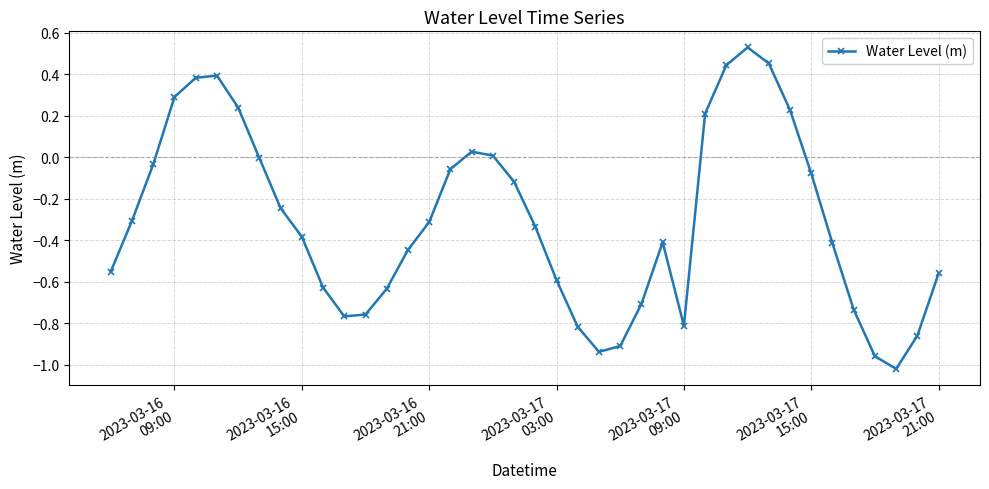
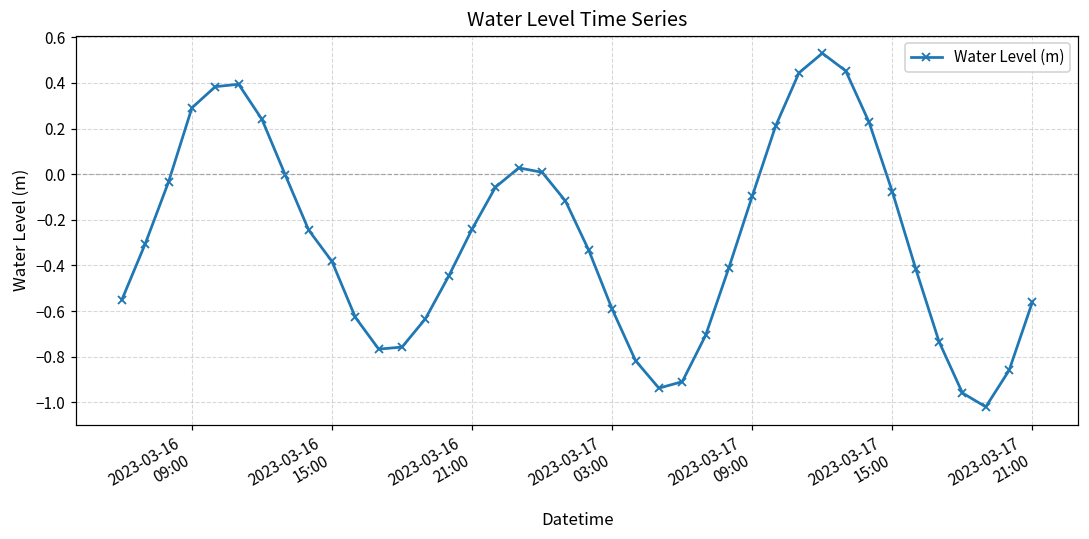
2023-03-16 21:00: -0.31 -> -0.24
2023-03-17 09:00: -0.81 -> -0.10
